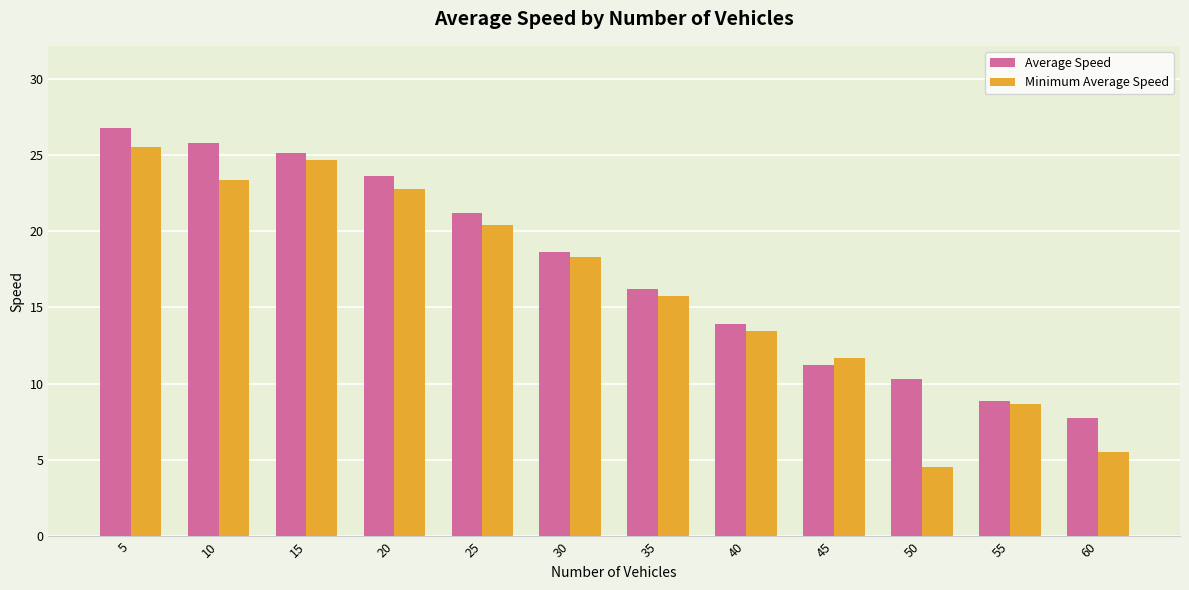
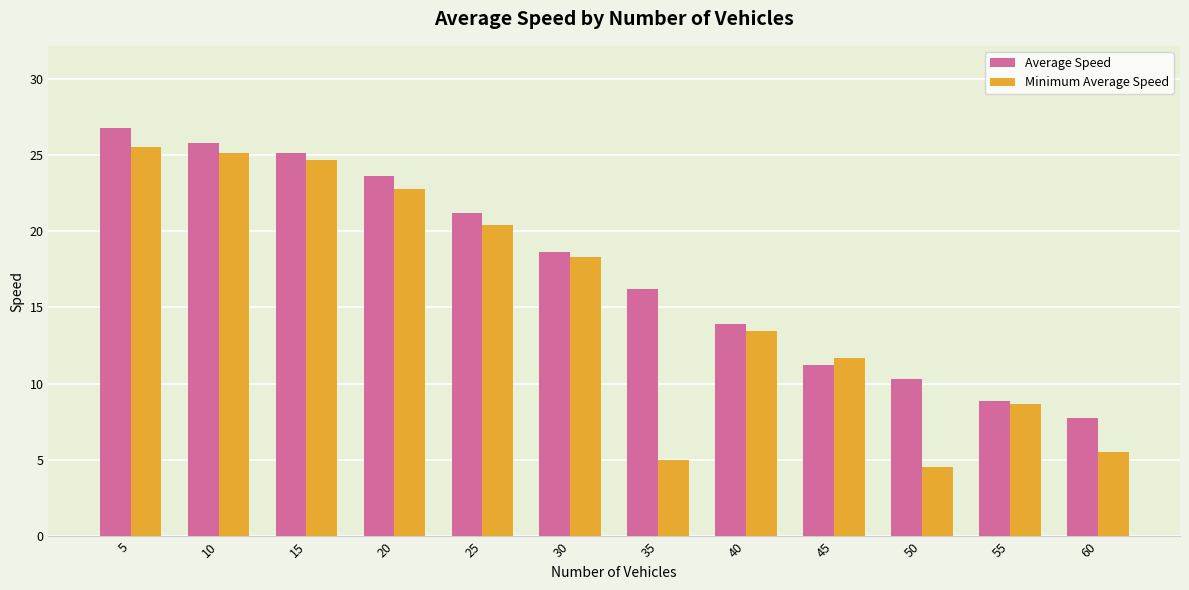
Minimum Average Speed, 10: 23.4 -> 25.1
Minimum Average Speed, 35: 15.7 -> 5.0
